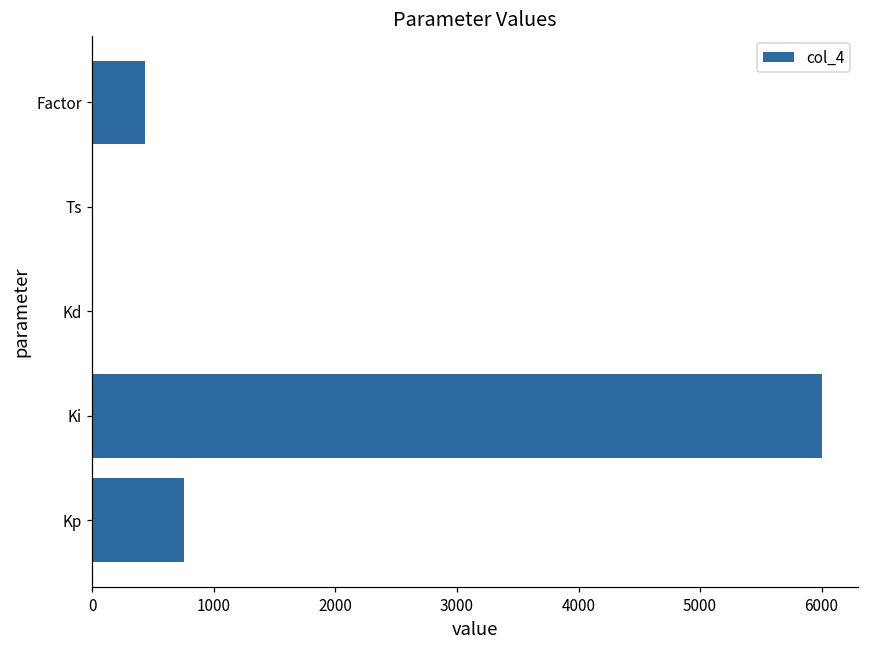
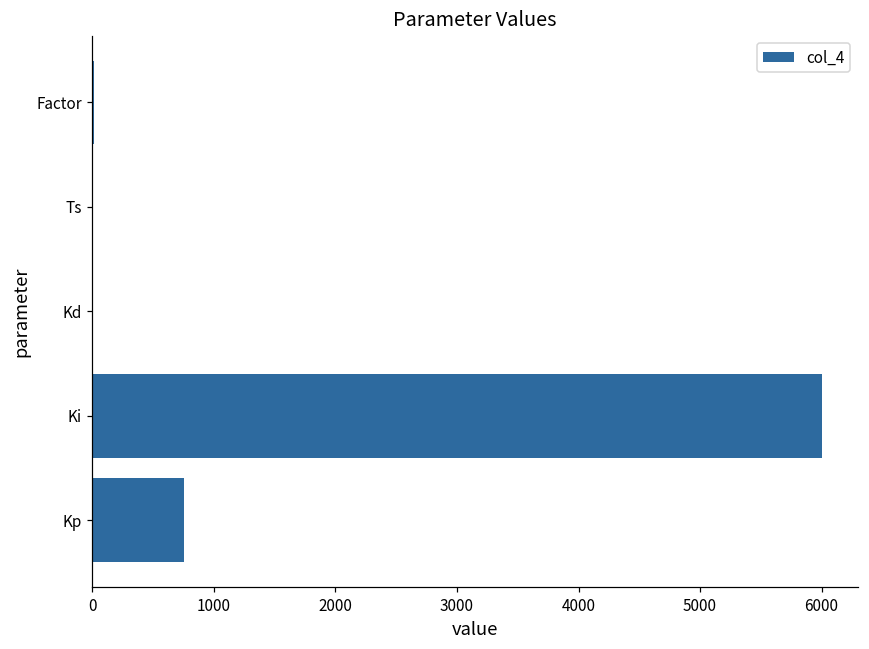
Factor: 430 -> 20
